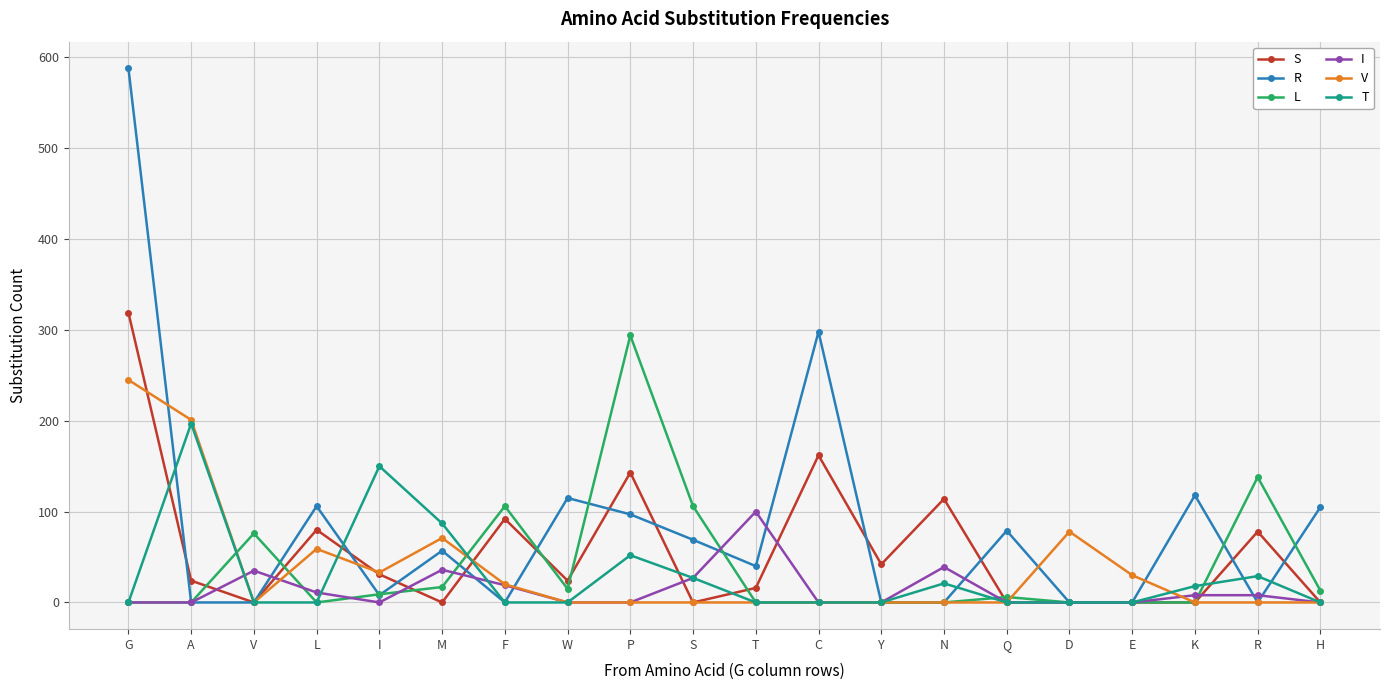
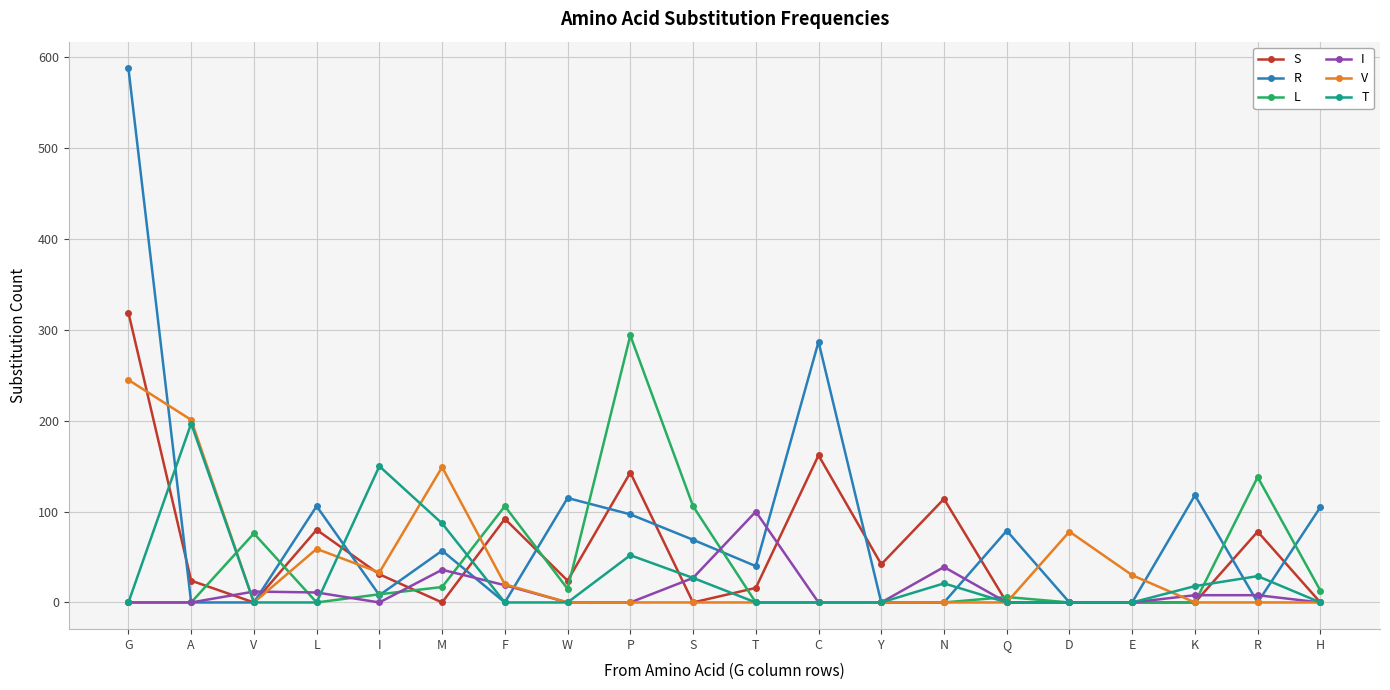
I, V: 40 -> 10
V, M: 70 -> 150
R, C: 300 -> 290
